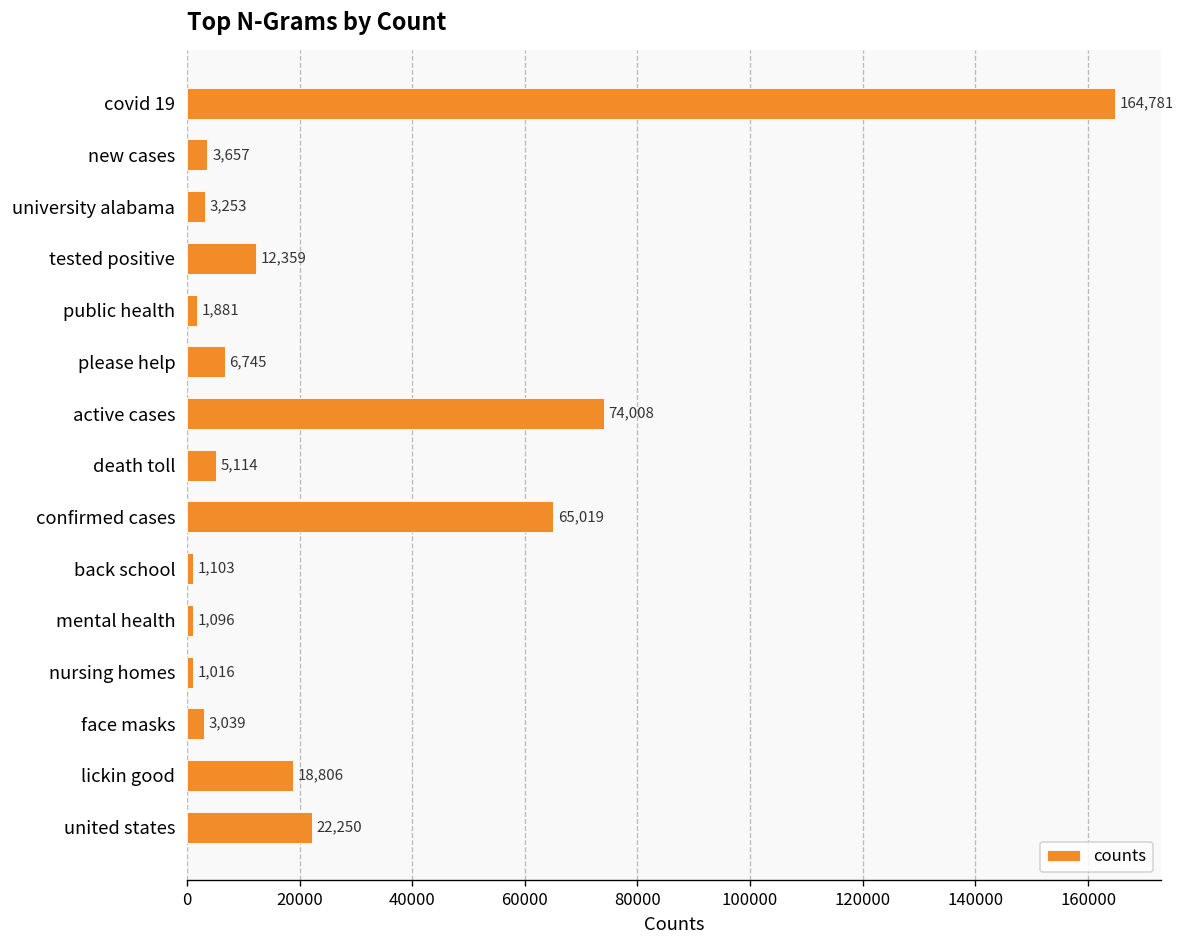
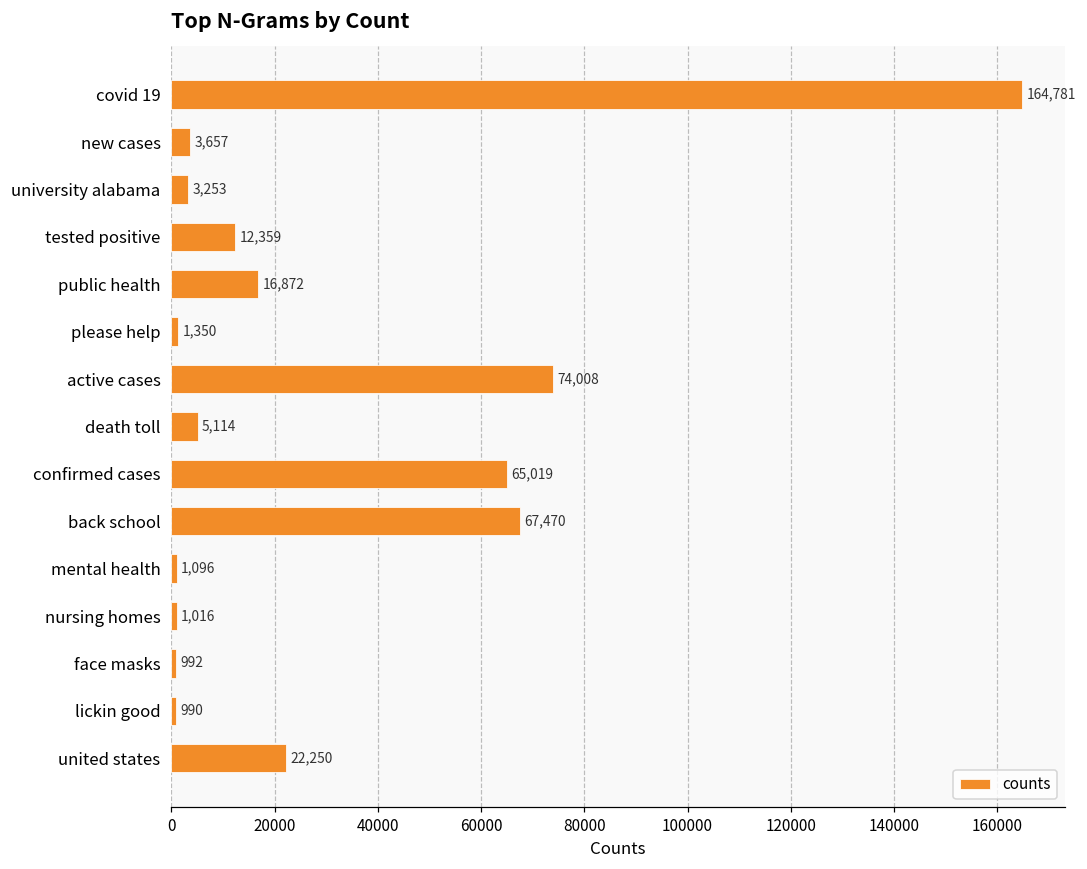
public health: 1,881 -> 16,872
please help: 6,745 -> 1,350
back school: 1,103 -> 67,470
face masks: 3,039 -> 992
lickin good: 18,806 -> 990
